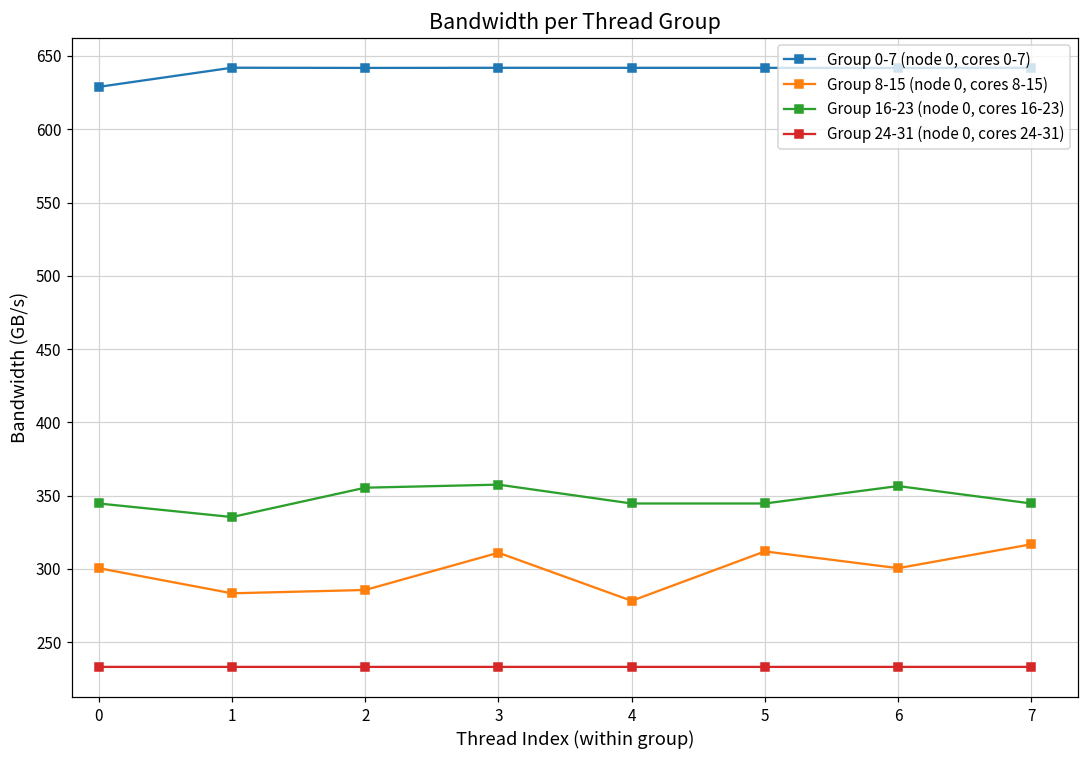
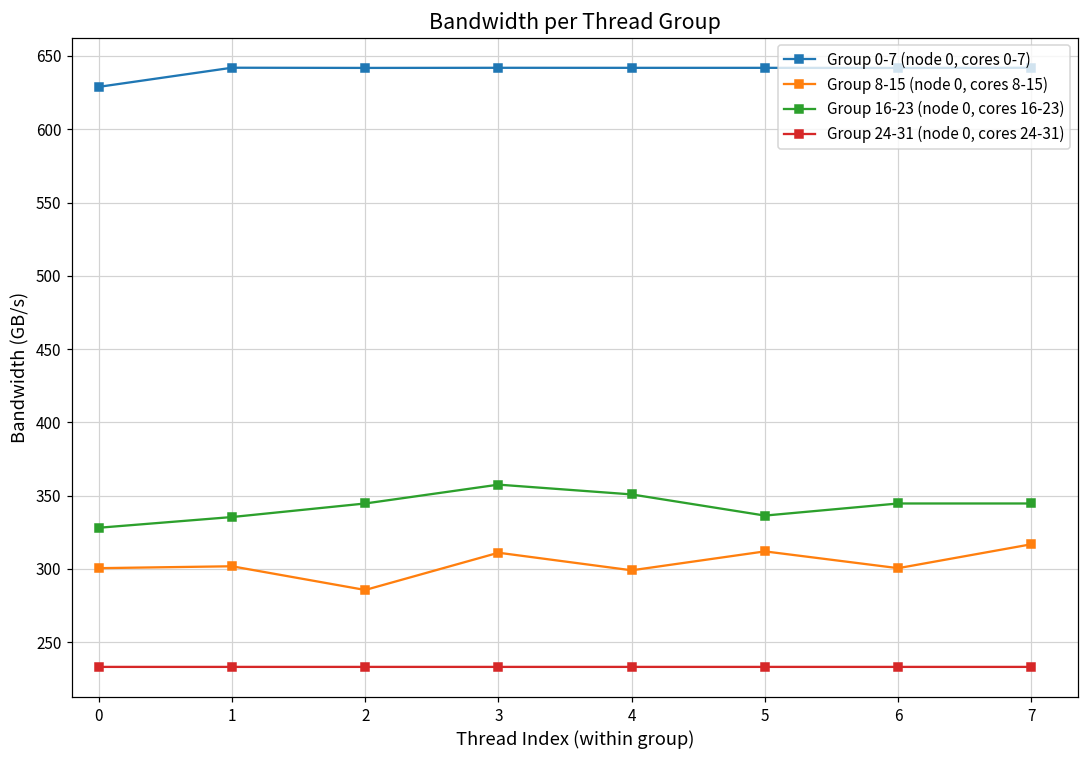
Group 16-23 (node 0, cores 16-23), 0: 345 -> 328
Group 8-15 (node 0, cores 8-15), 1: 283 -> 302
Group 16-23 (node 0, cores 16-23), 2: 355 -> 345
Group 8-15 (node 0, cores 8-15), 4: 278 -> 299
Group 16-23 (node 0, cores 16-23), 4: 345 -> 351
Group 16-23 (node 0, cores 16-23), 5: 345 -> 336
Group 16-23 (node 0, cores 16-23), 6: 357 -> 345
